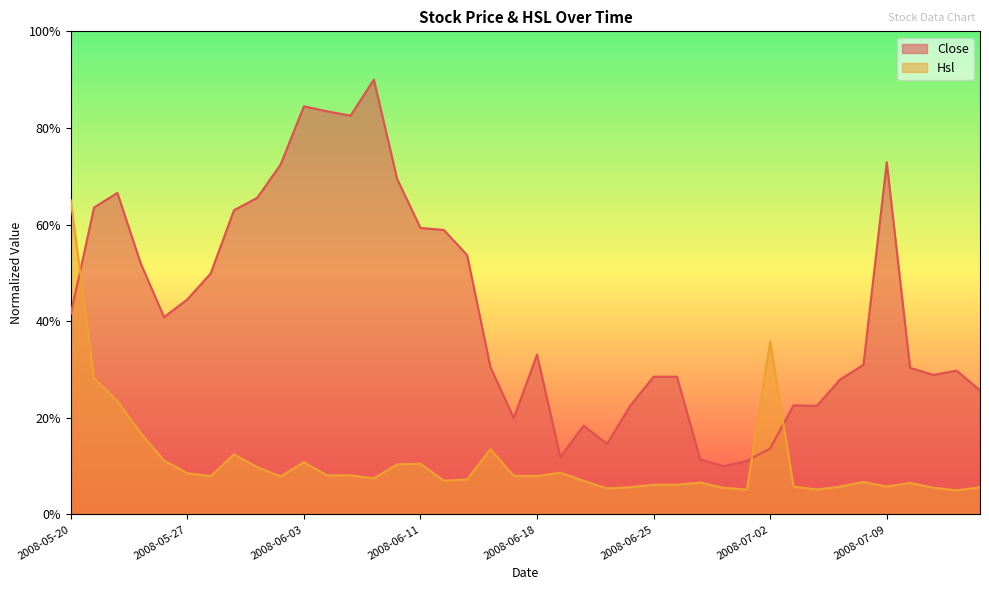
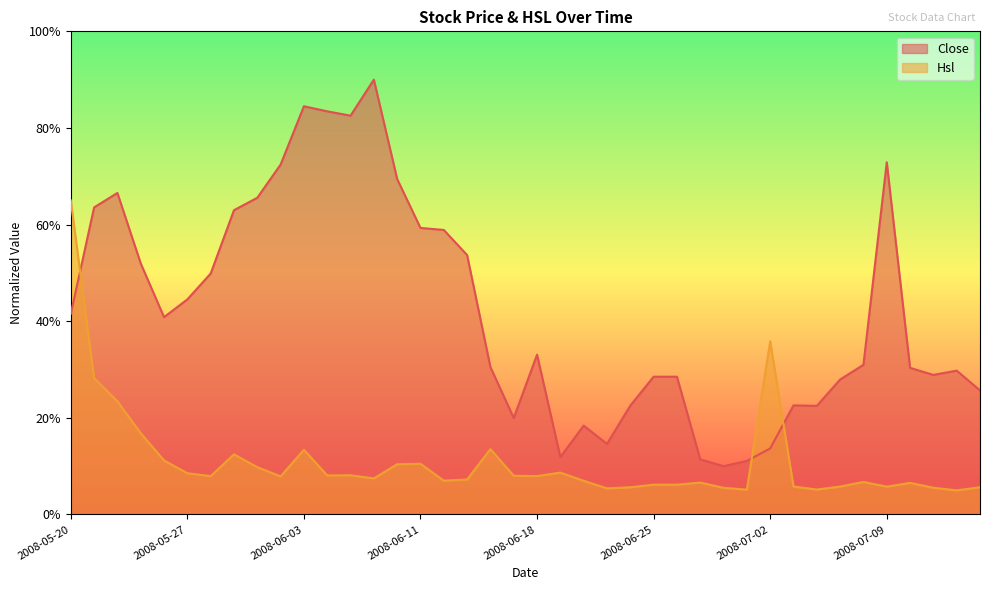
Hsl, 2008-06-03: 11% -> 13%
